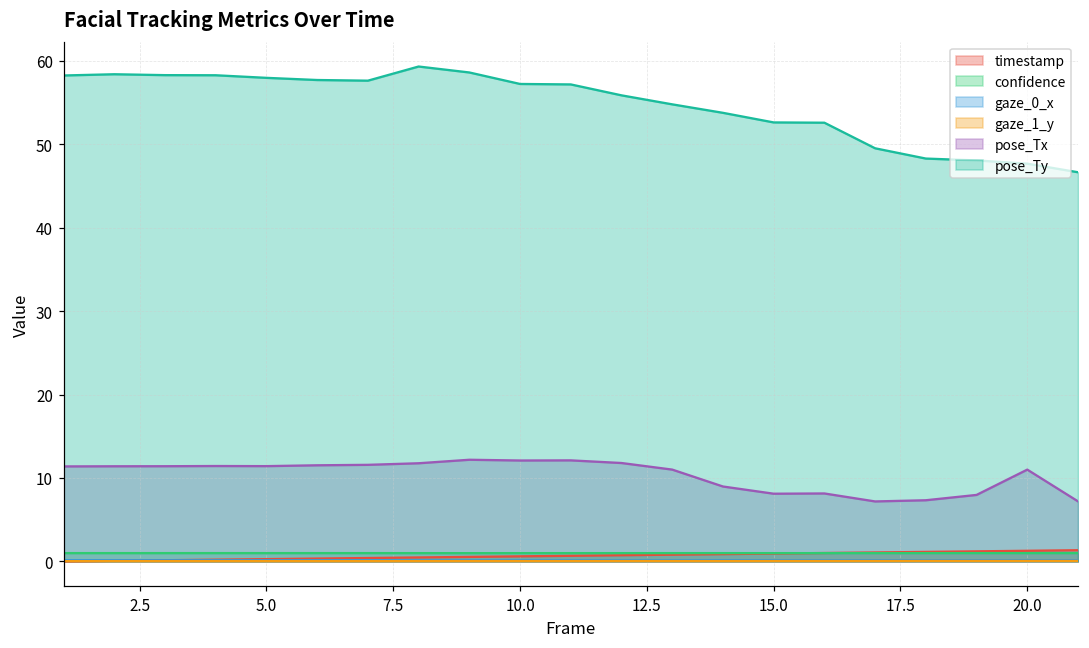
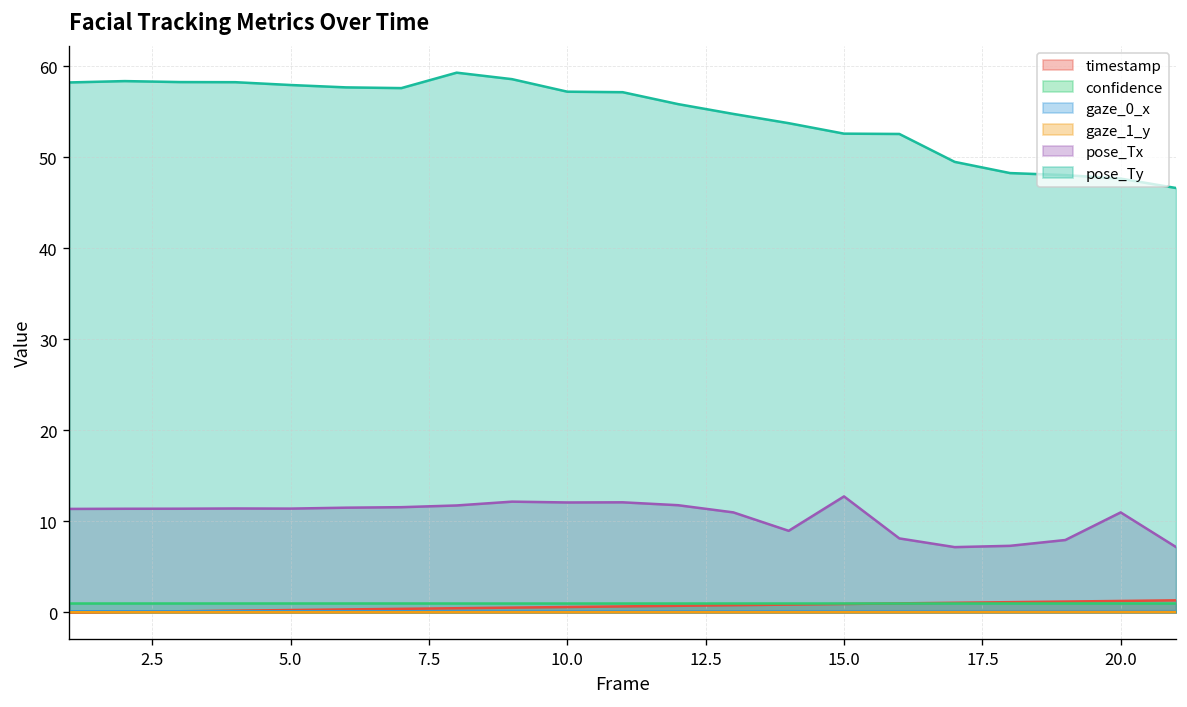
pose_Tx, 15.0: 8 -> 13
